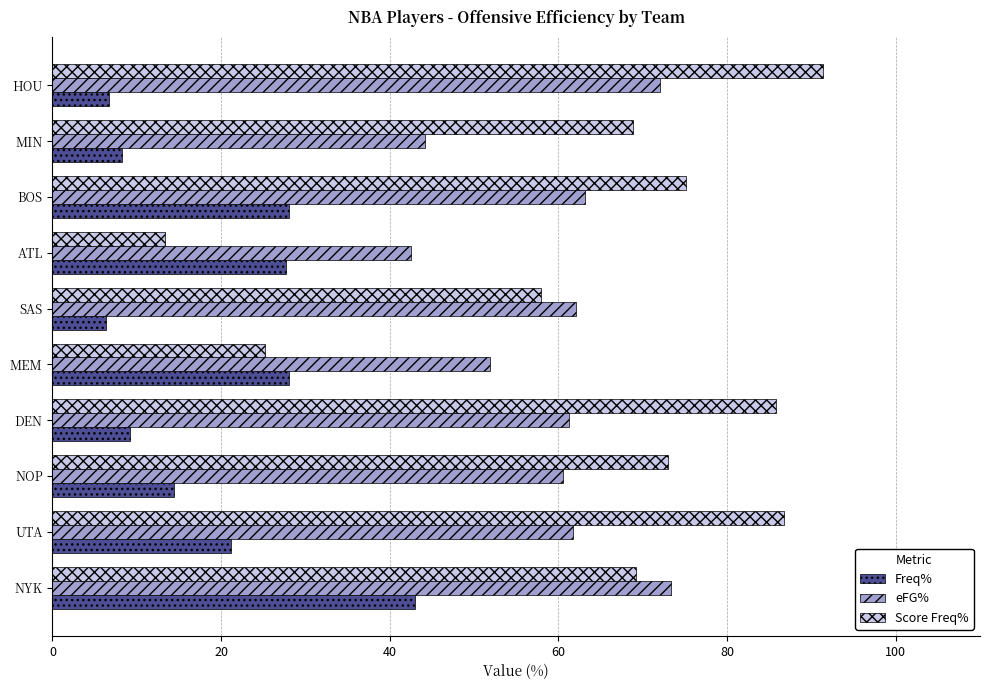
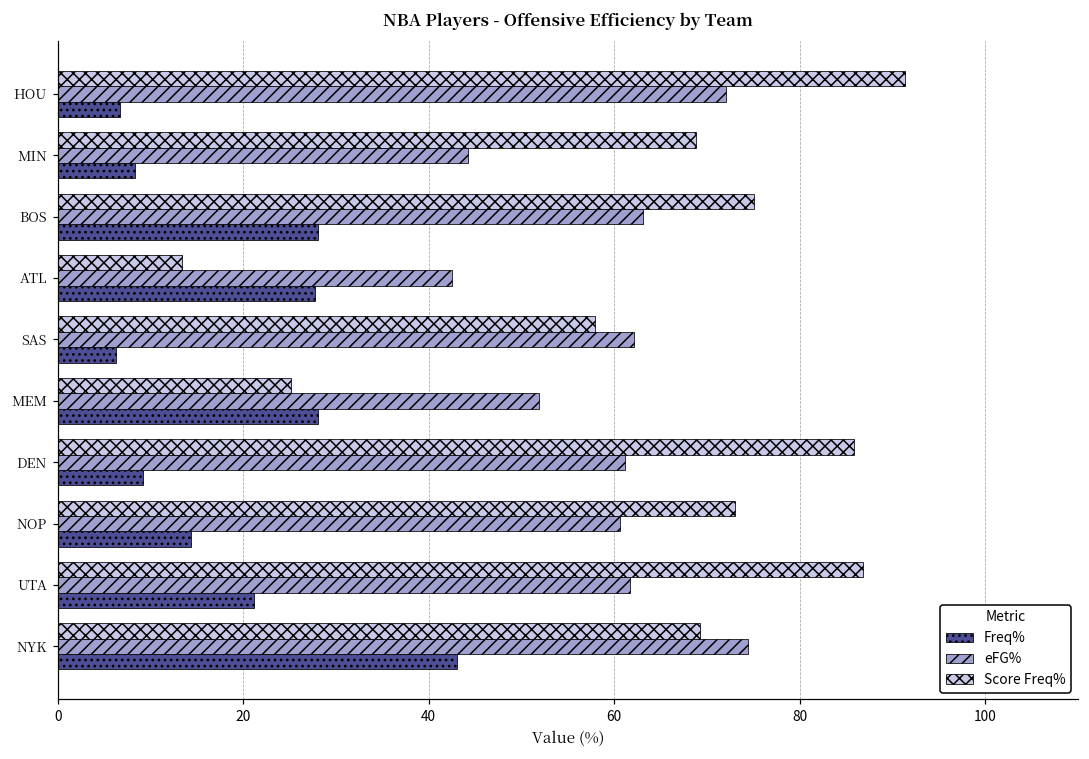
eFG%, NYK: 73 -> 74
